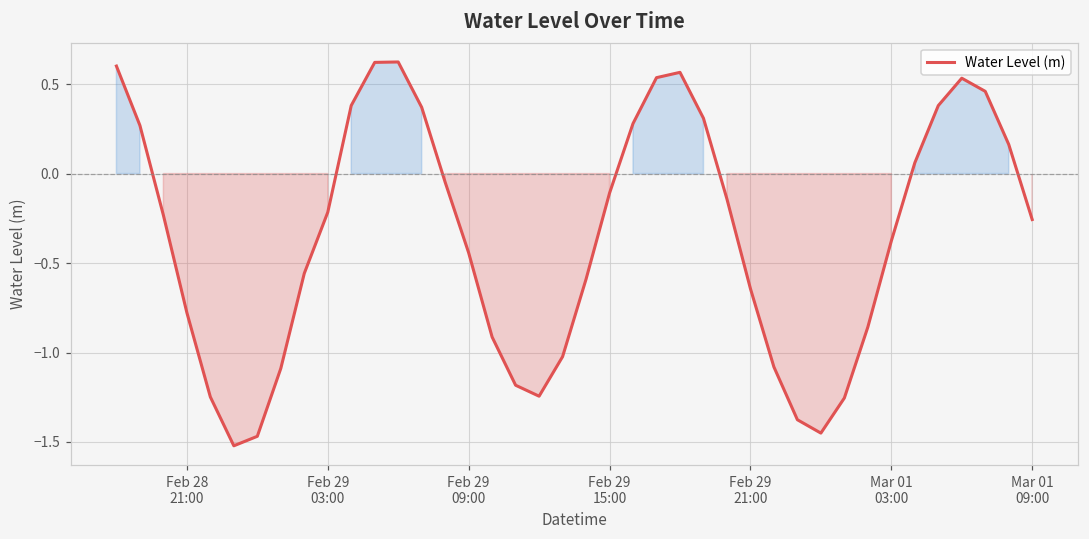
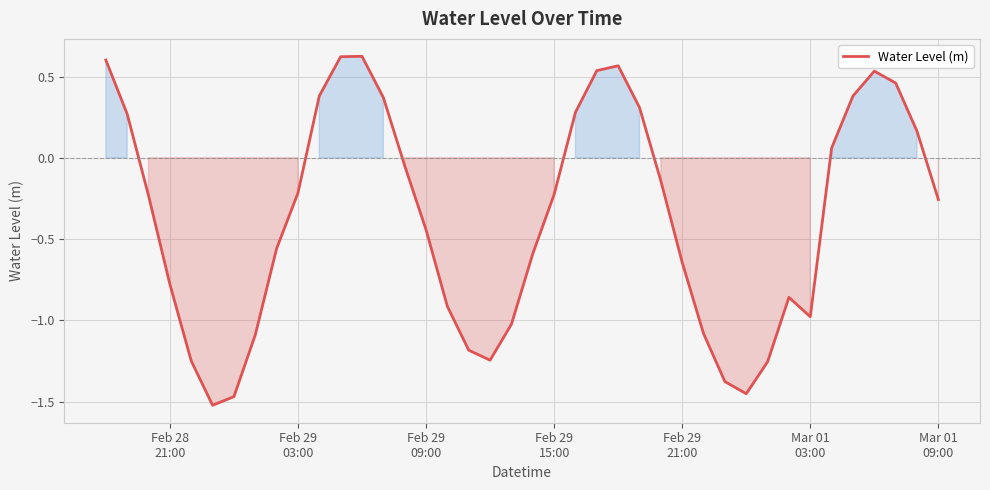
Feb 29 15:00: -0.11 -> -0.23
Mar 01 03:00: -0.38 -> -0.98
